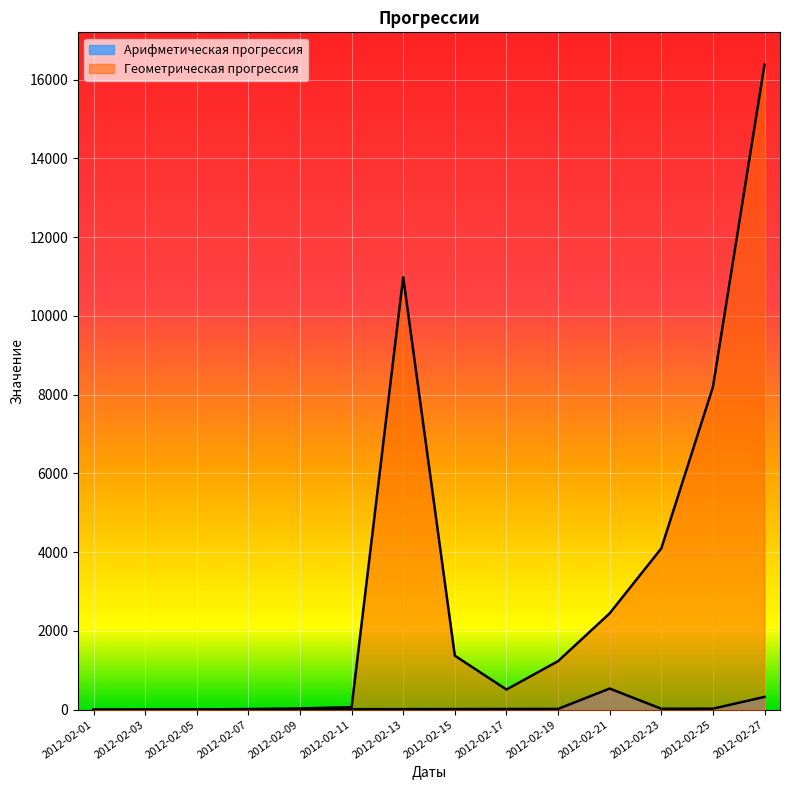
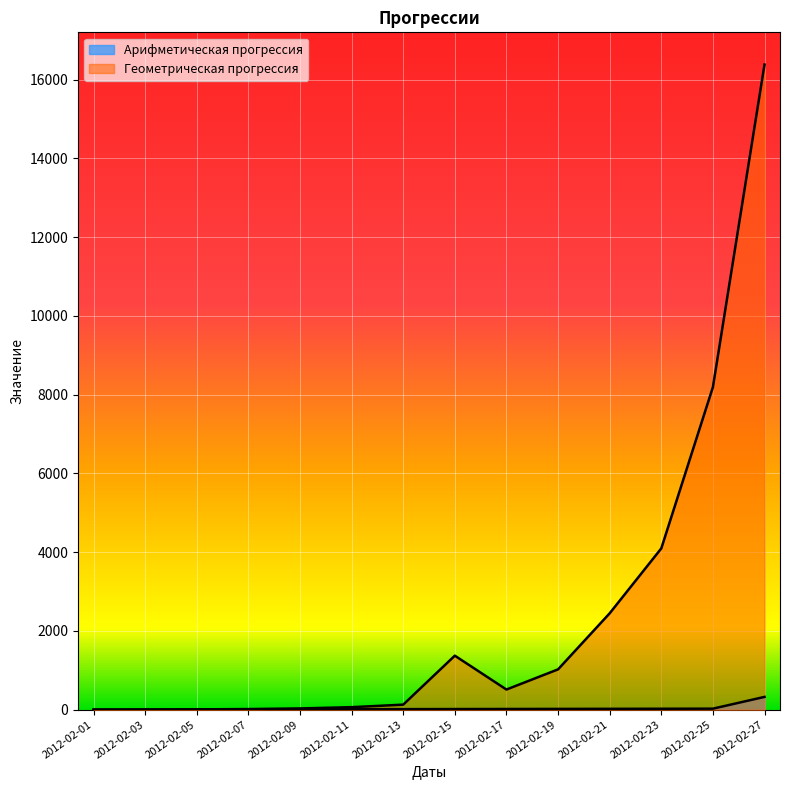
Геометрическая прогрессия, 2012-02-13: 11000 -> 100
Геометрическая прогрессия, 2012-02-19: 1200 -> 1000
Арифметическая прогрессия, 2012-02-21: 500 -> 0
